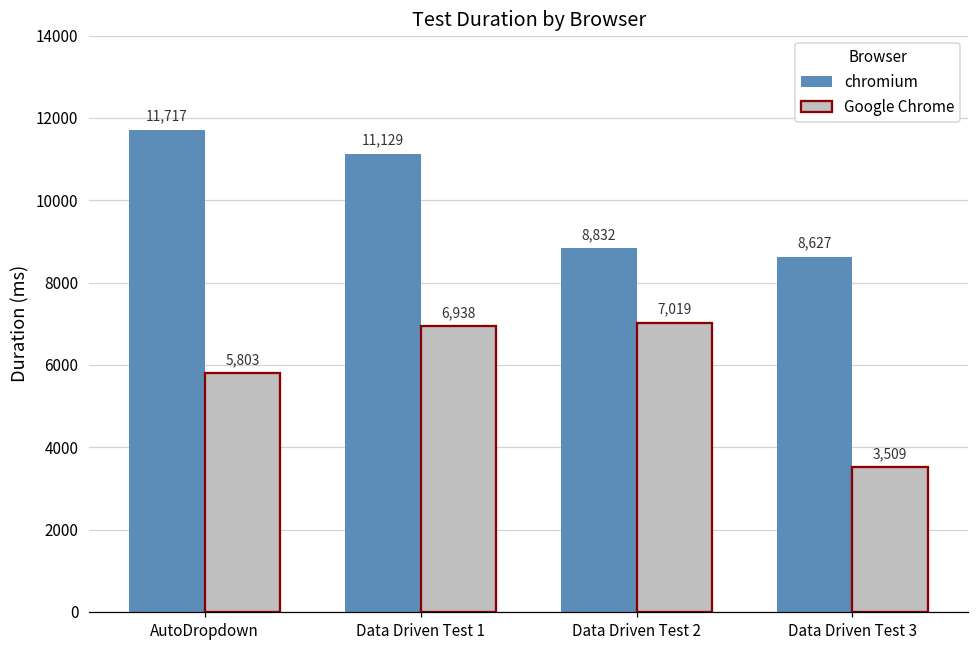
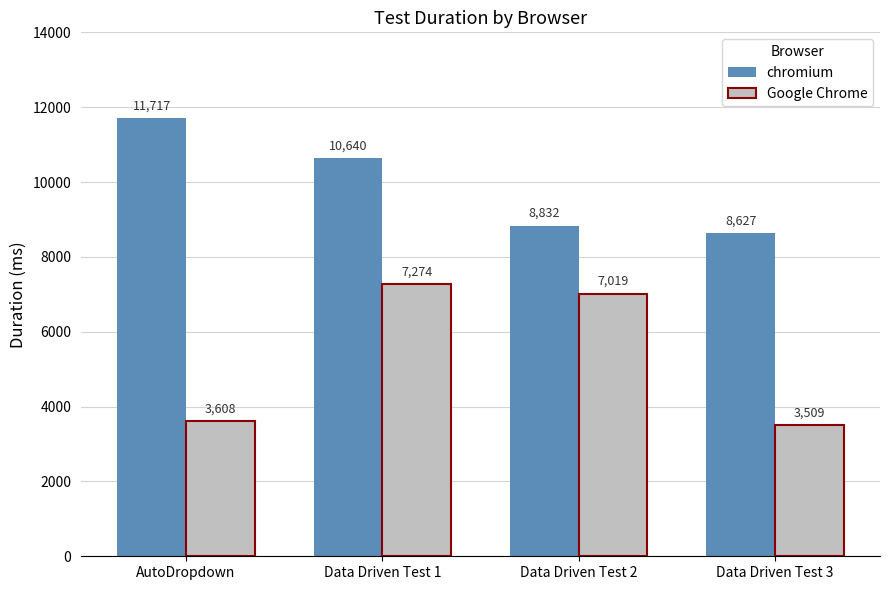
Google Chrome, AutoDropdown: 5,803 -> 3,608
chromium, Data Driven Test 1: 11,129 -> 10,640
Google Chrome, Data Driven Test 1: 6,938 -> 7,274
